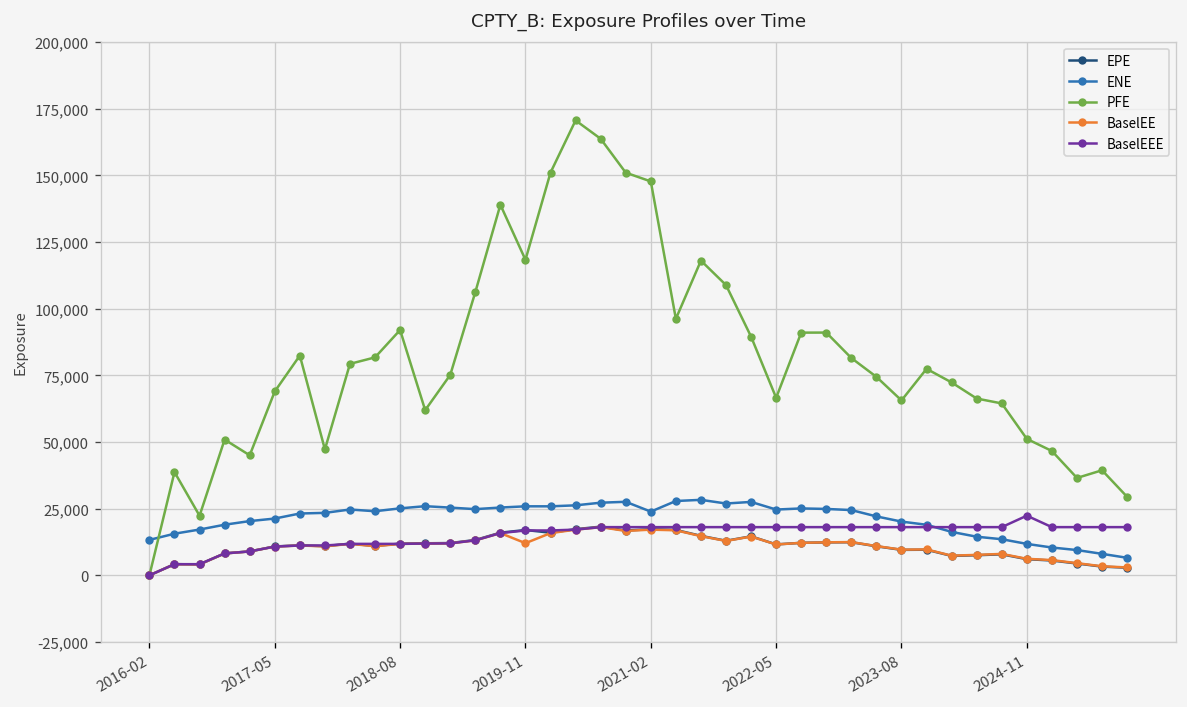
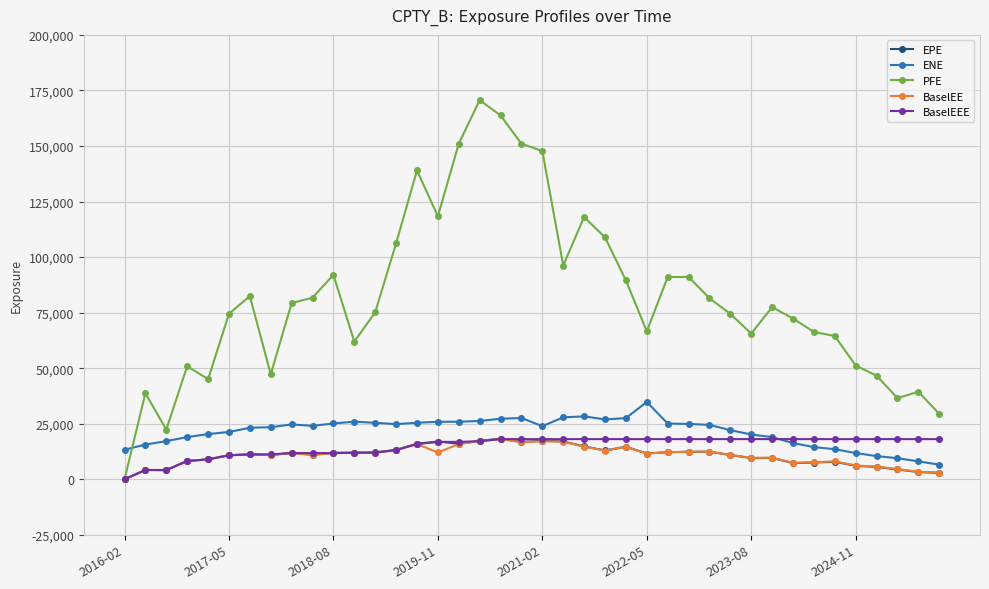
PFE, 2017-05: 69,000 -> 74,000
ENE, 2022-05: 25,000 -> 35,000
BaselEEE, 2024-11: 22,000 -> 18,000
